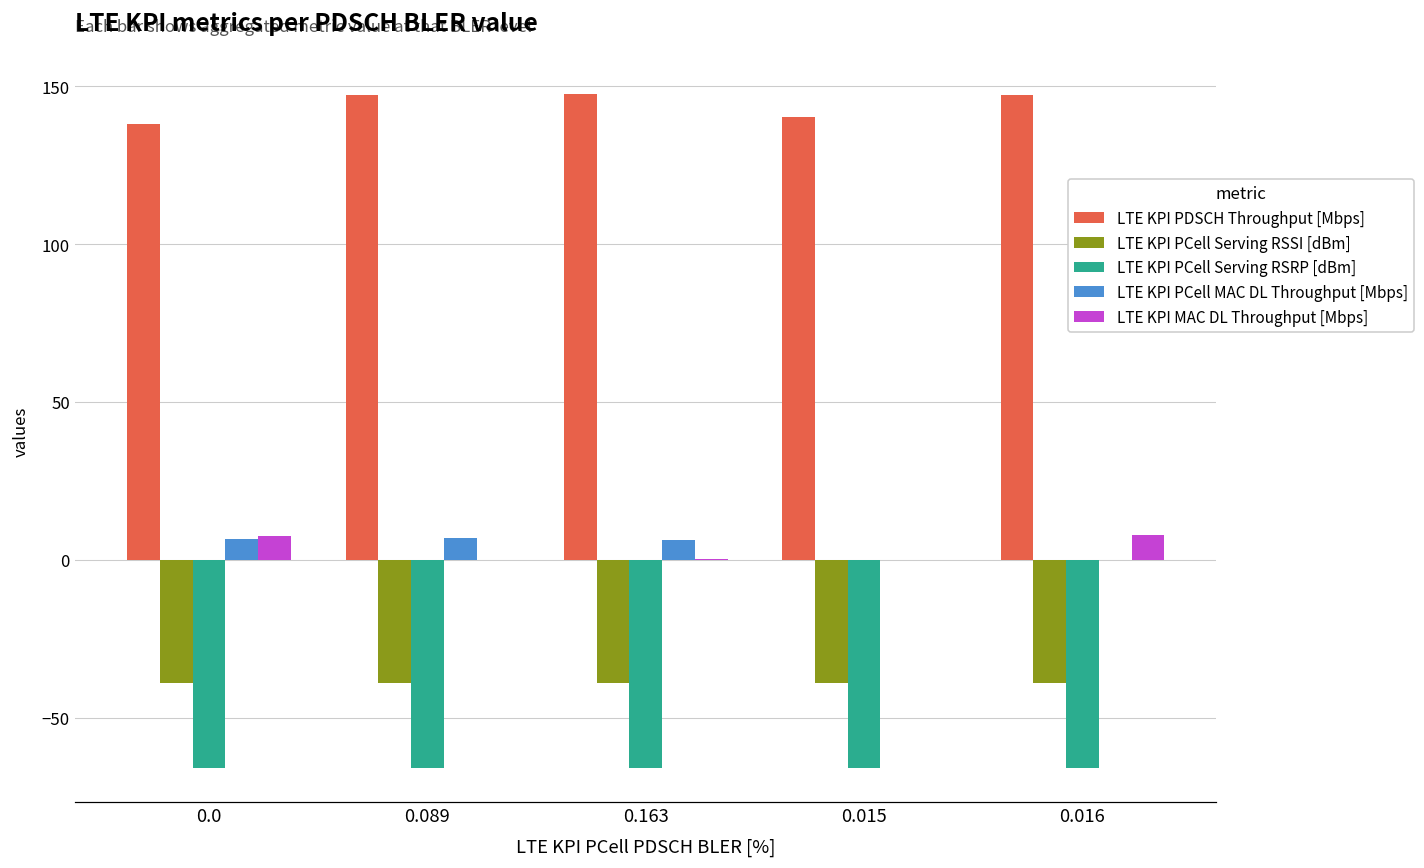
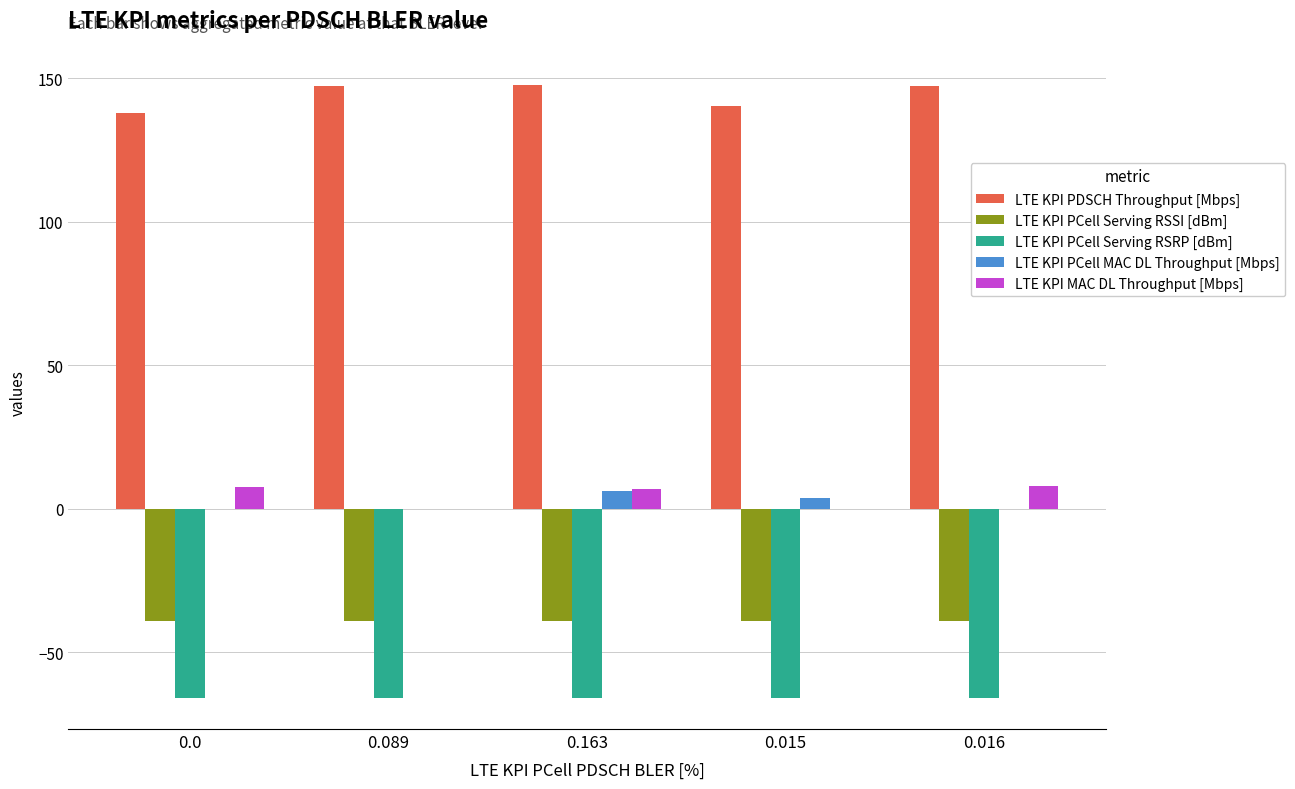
LTE KPI PCell MAC DL Throughput [Mbps], 0.0: 7 -> 0
LTE KPI PCell MAC DL Throughput [Mbps], 0.089: 7 -> 0
LTE KPI MAC DL Throughput [Mbps], 0.163: 0 -> 7
LTE KPI PCell MAC DL Throughput [Mbps], 0.015: 0 -> 4
